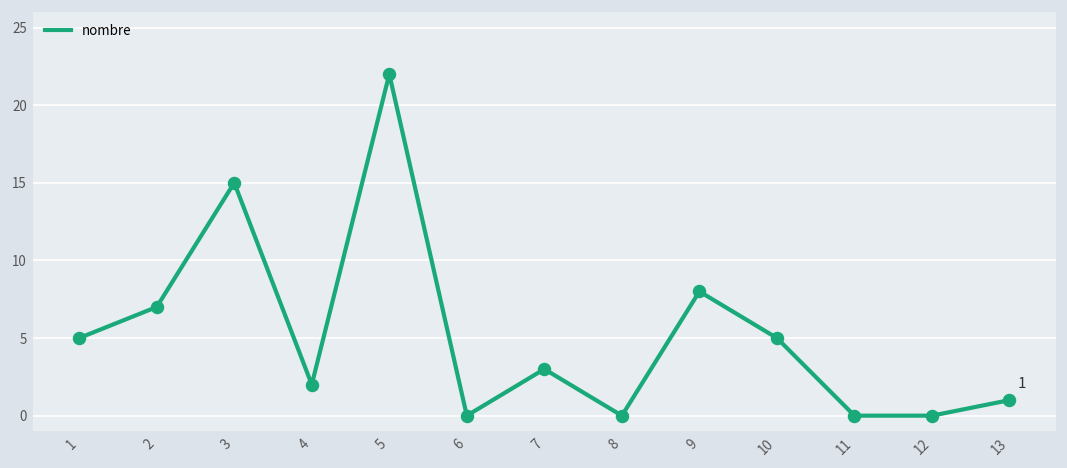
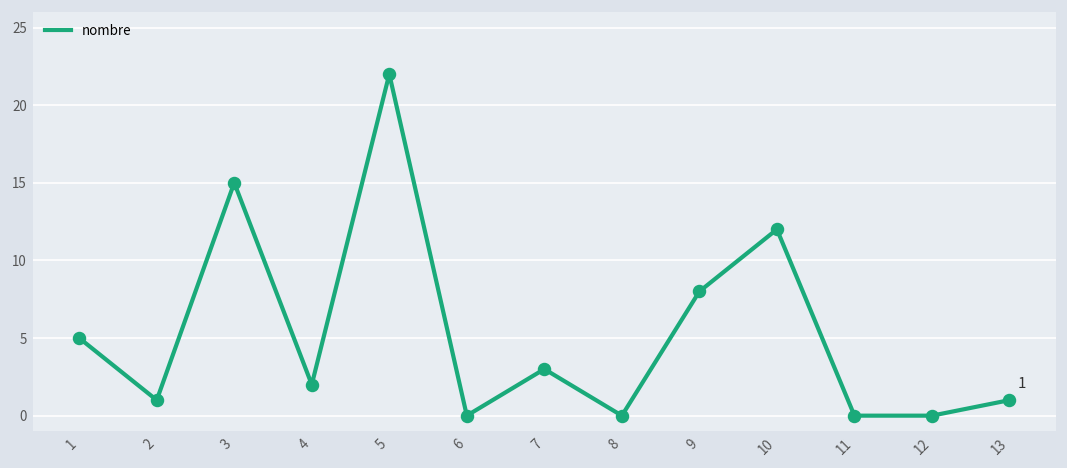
2: 7 -> 1
10: 5 -> 12
